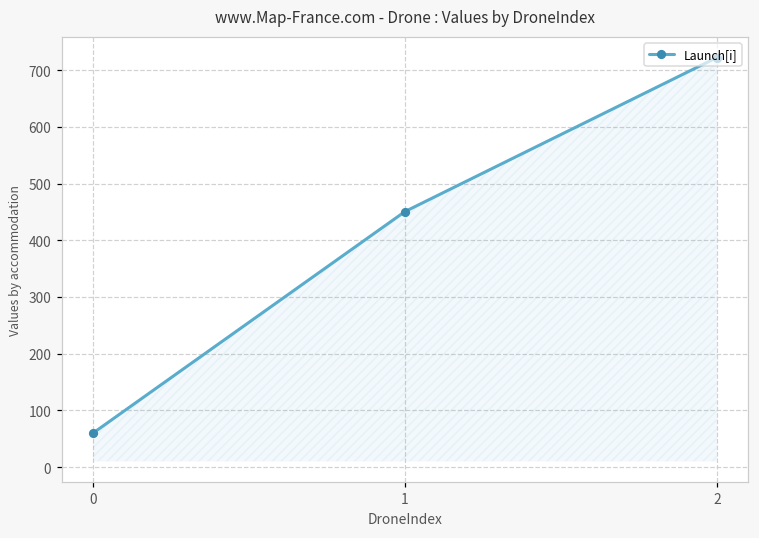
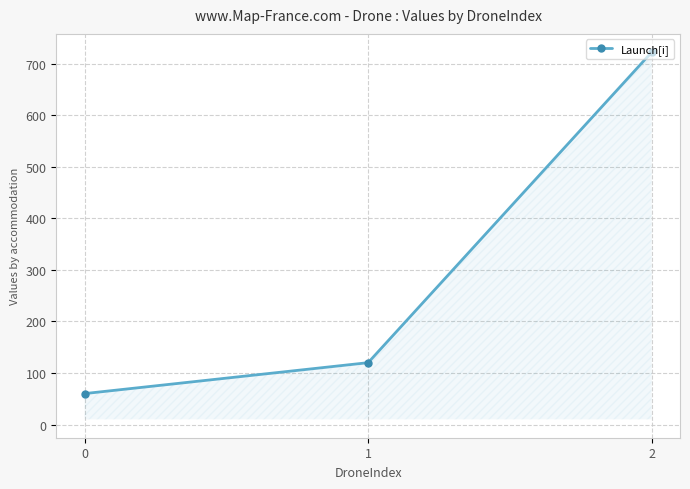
1: 450 -> 120
